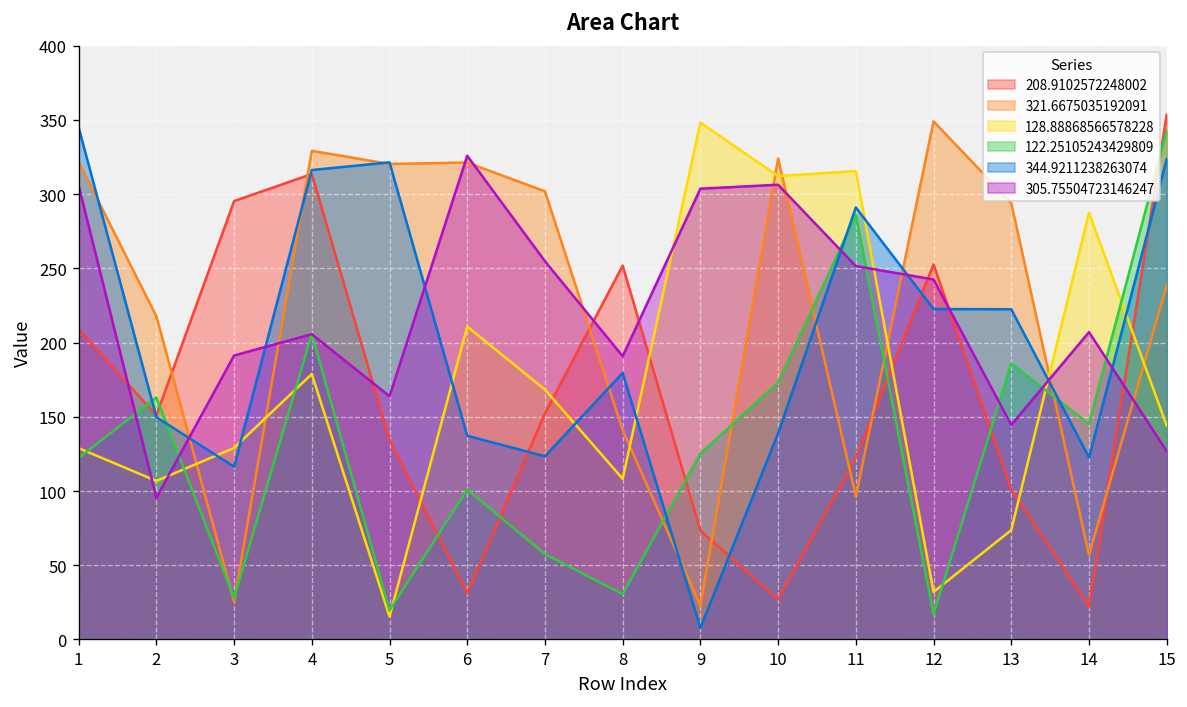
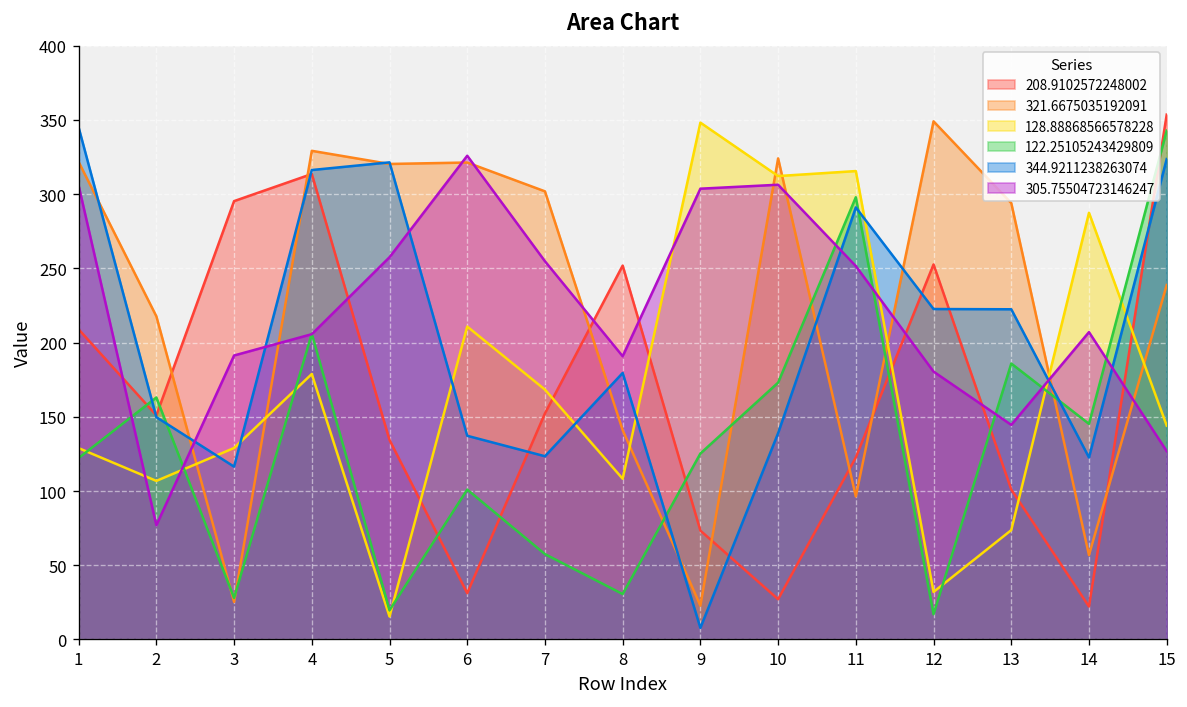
305.75504723146247, 2: 95 -> 77
305.75504723146247, 5: 164 -> 257
122.25105243429809, 11: 286 -> 298
305.75504723146247, 12: 242 -> 180
